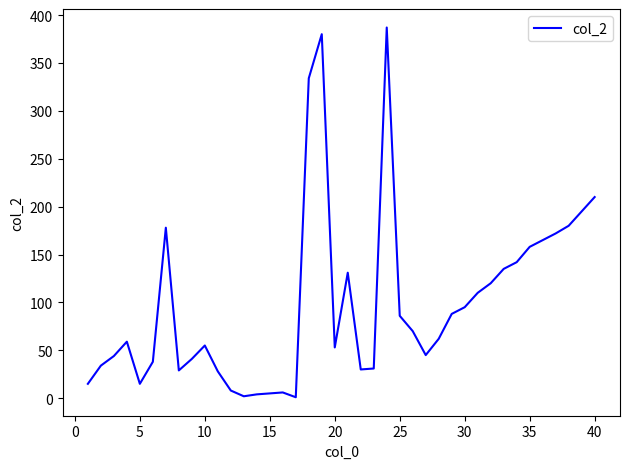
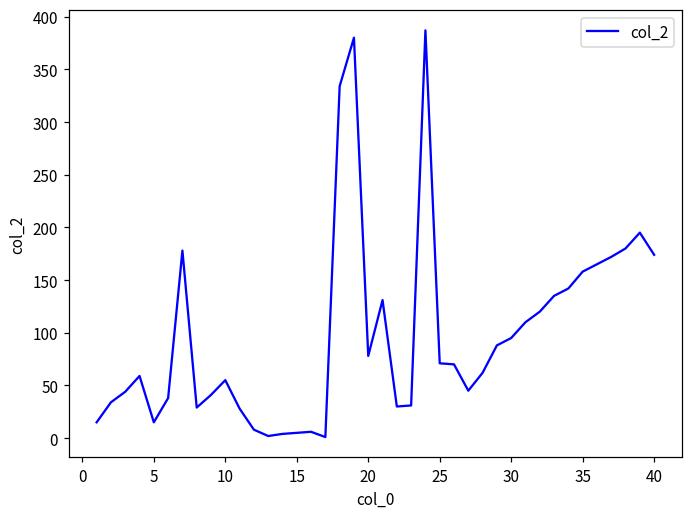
20: 50 -> 80
25: 90 -> 70
40: 210 -> 170
